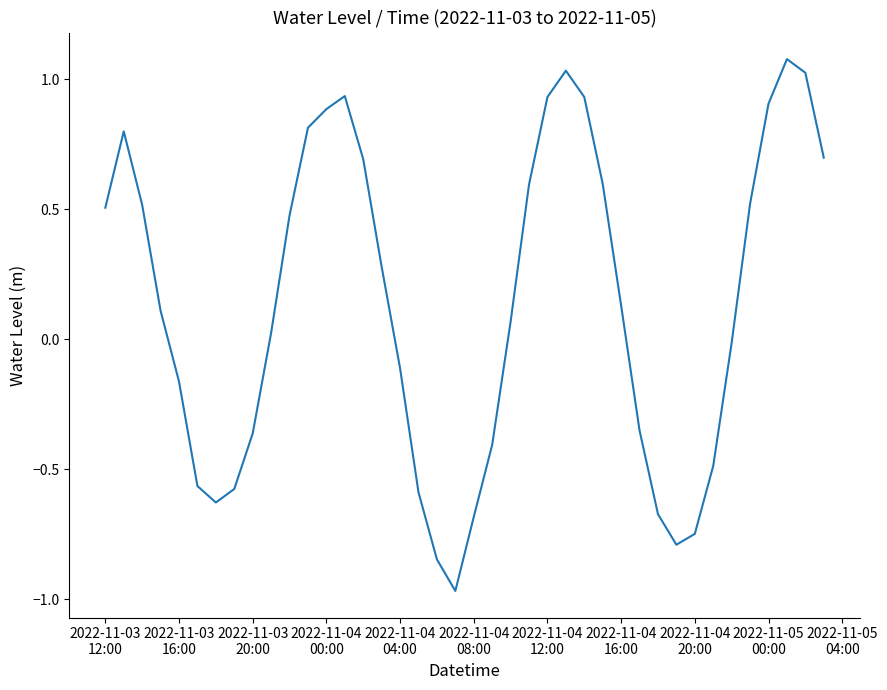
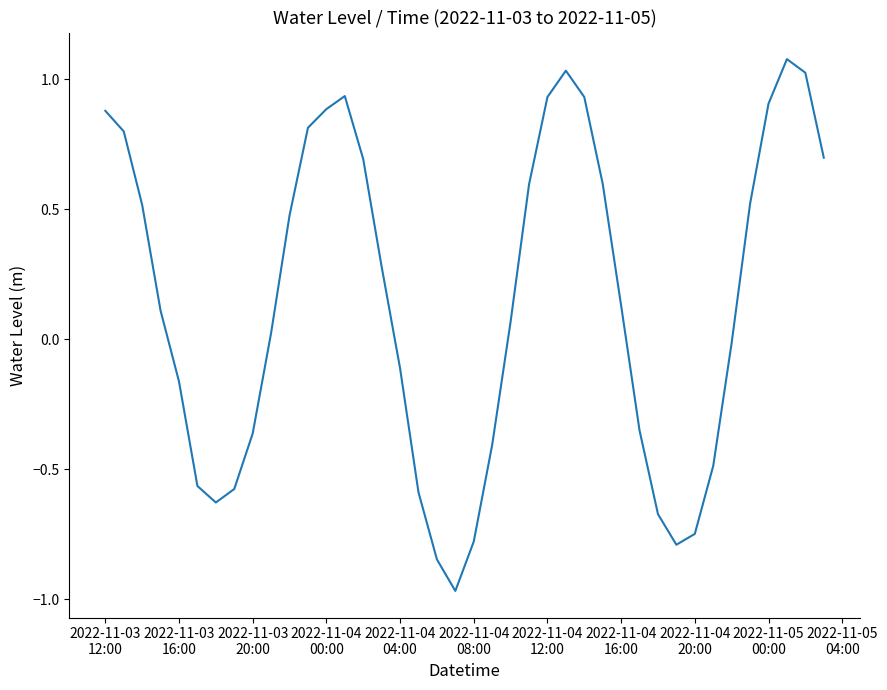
2022-11-03 12:00: 0.51 -> 0.88
2022-11-04 08:00: -0.68 -> -0.78
